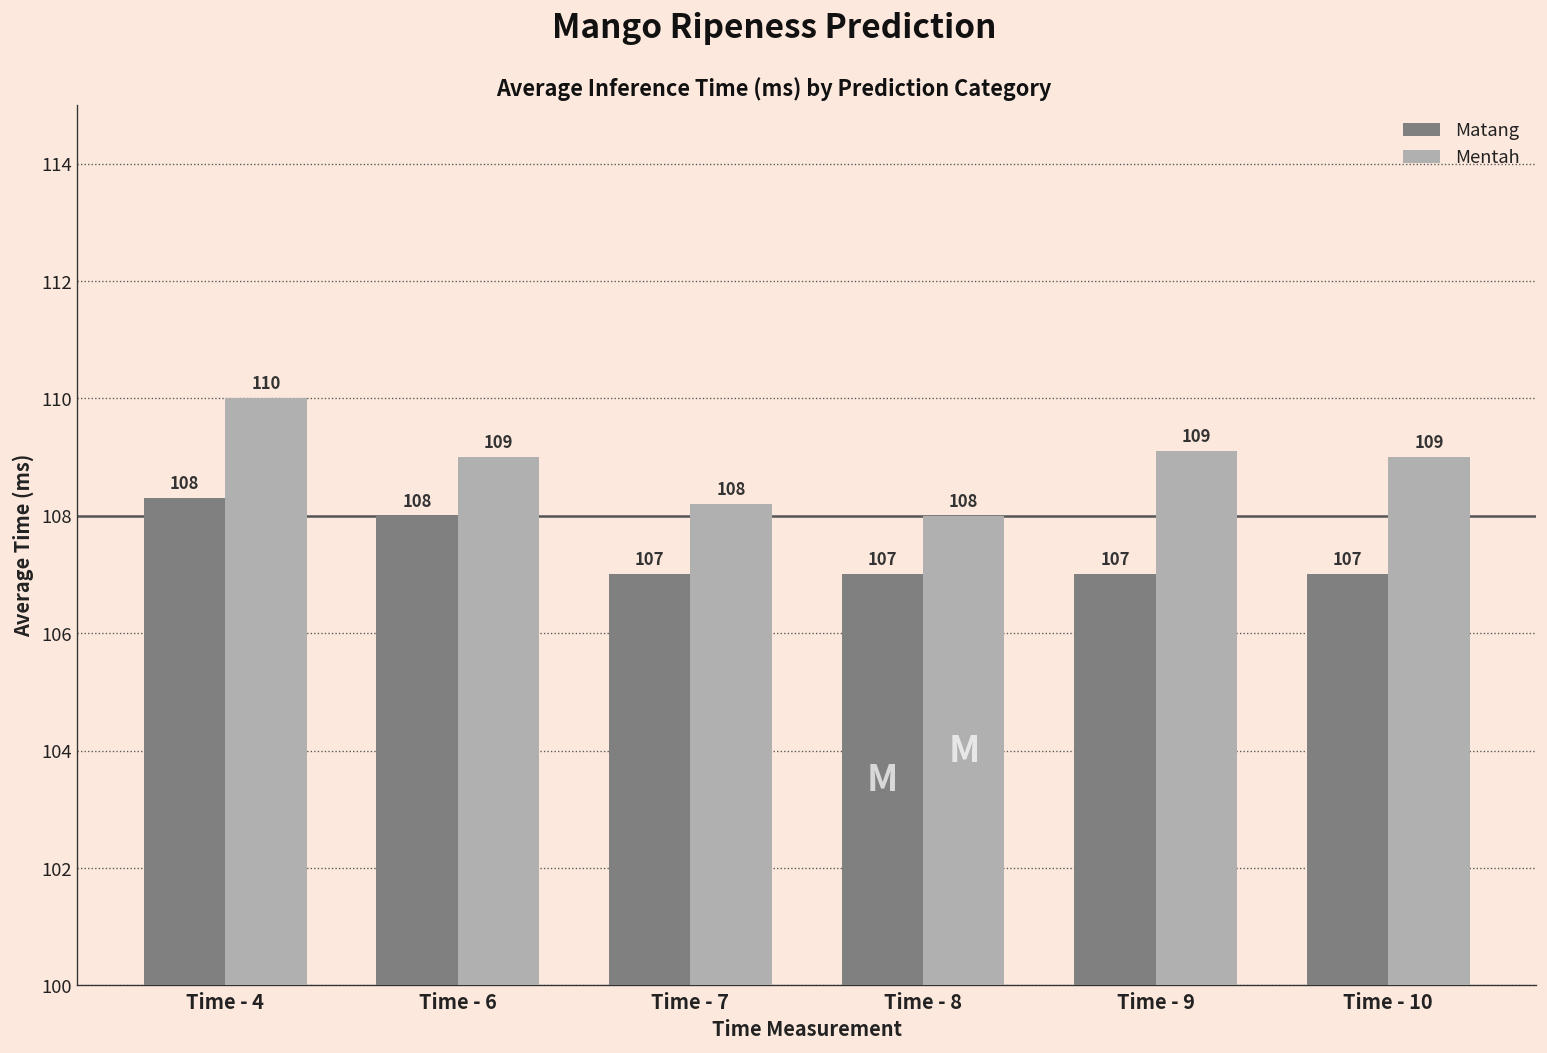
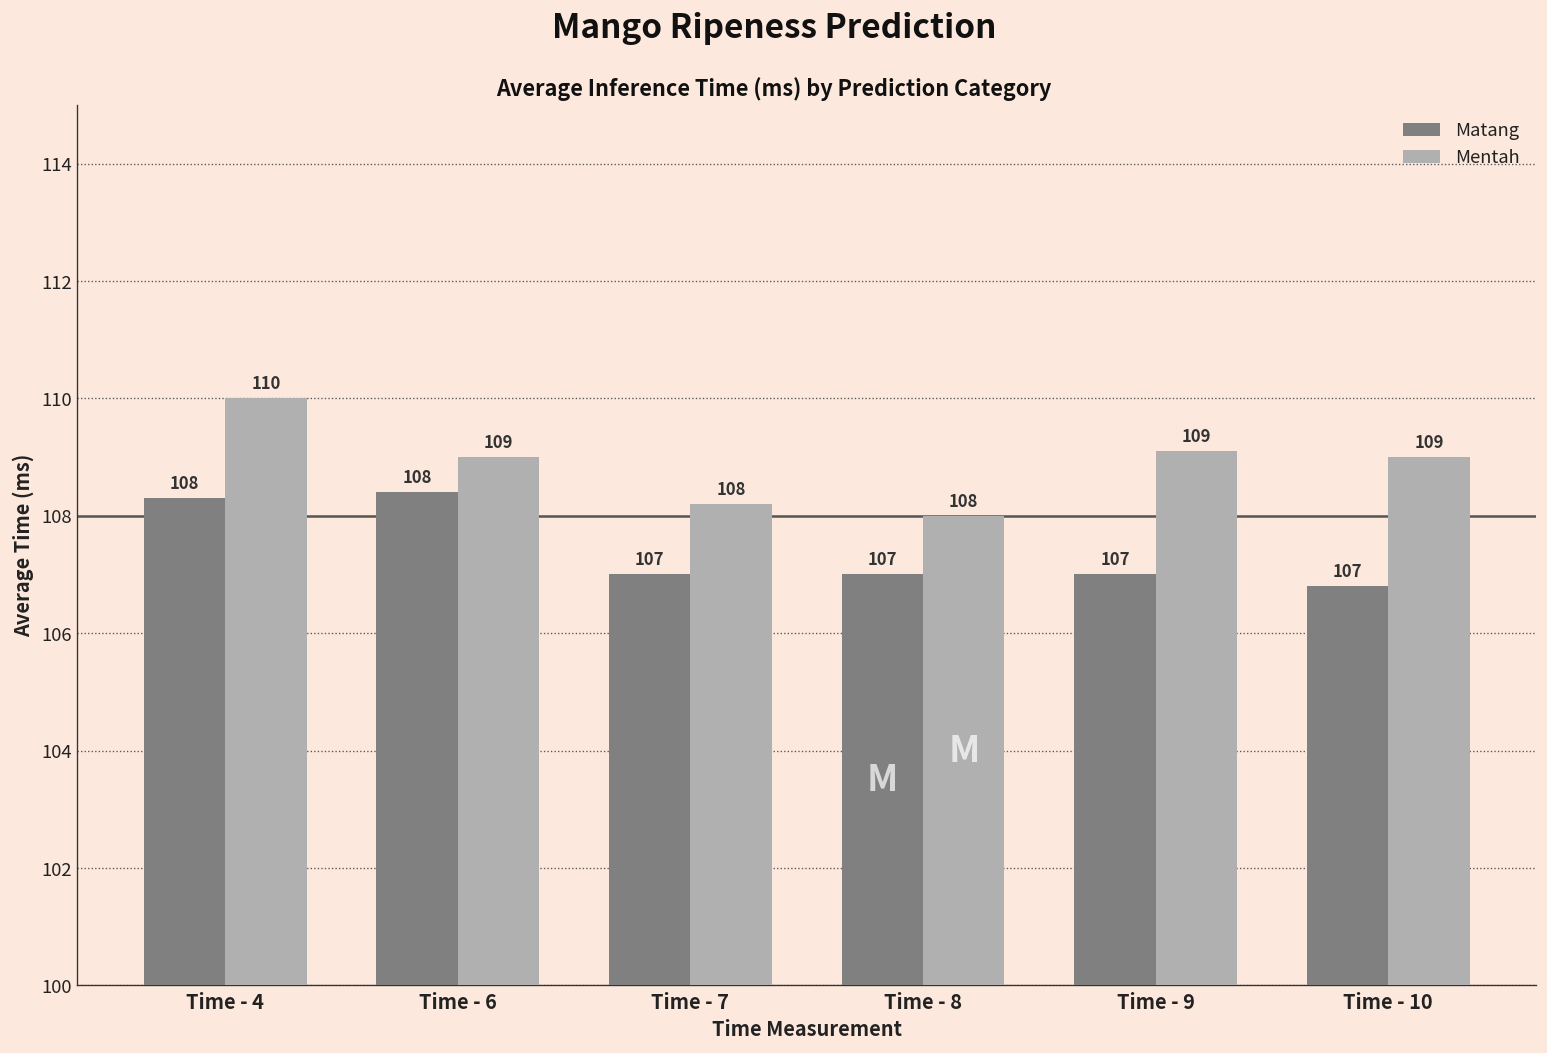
Matang, Time - 6: 108.0 -> 108.4
Matang, Time - 10: 107.0 -> 106.8
